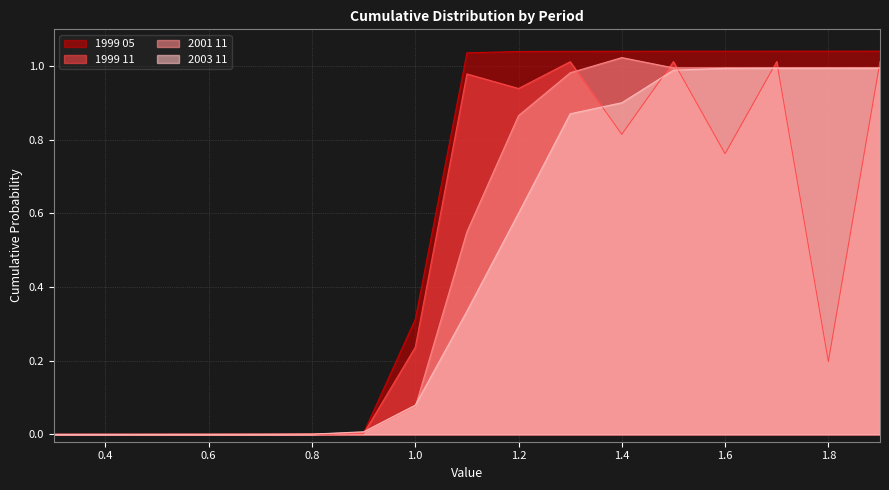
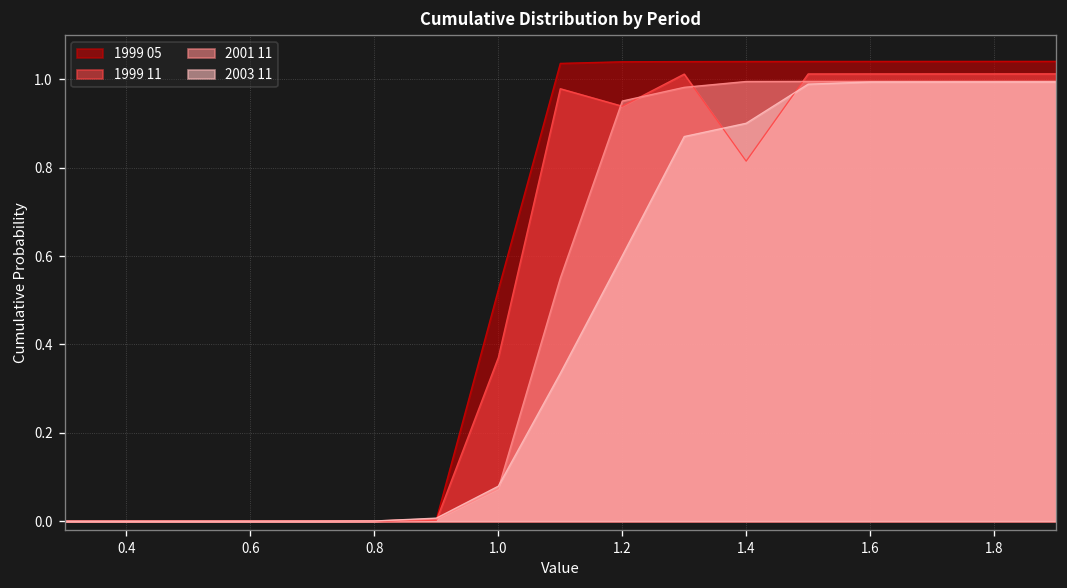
1999 05, 1.0: 0.31 -> 0.52
1999 11, 1.0: 0.24 -> 0.37
2001 11, 1.2: 0.87 -> 0.95
2001 11, 1.4: 1.02 -> 1.00
1999 11, 1.6: 0.76 -> 1.01
1999 11, 1.8: 0.20 -> 1.01
